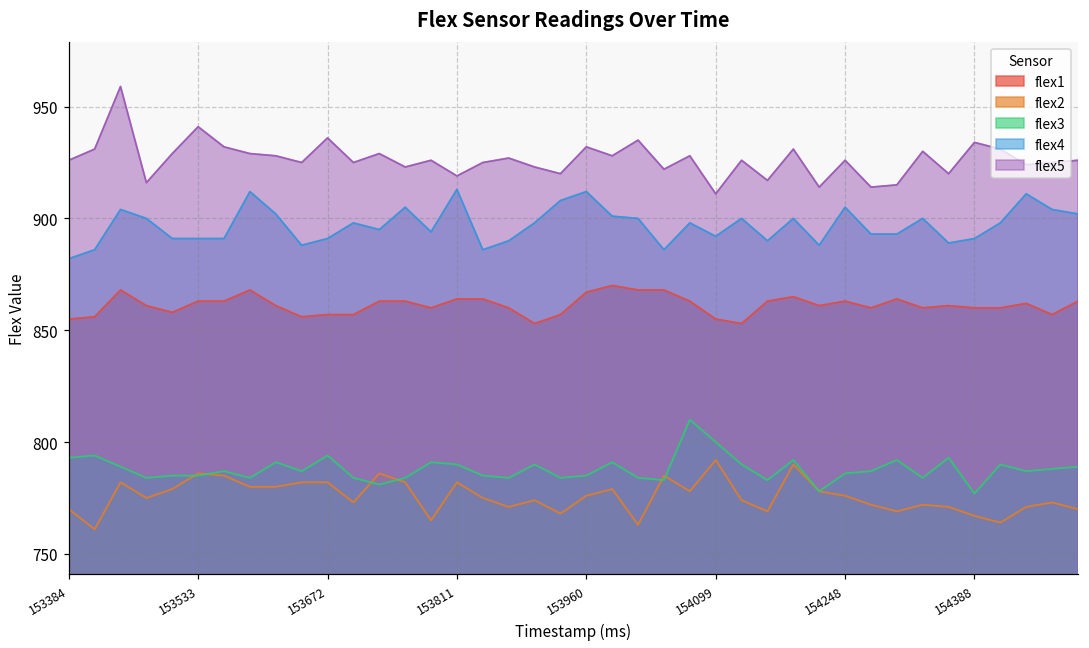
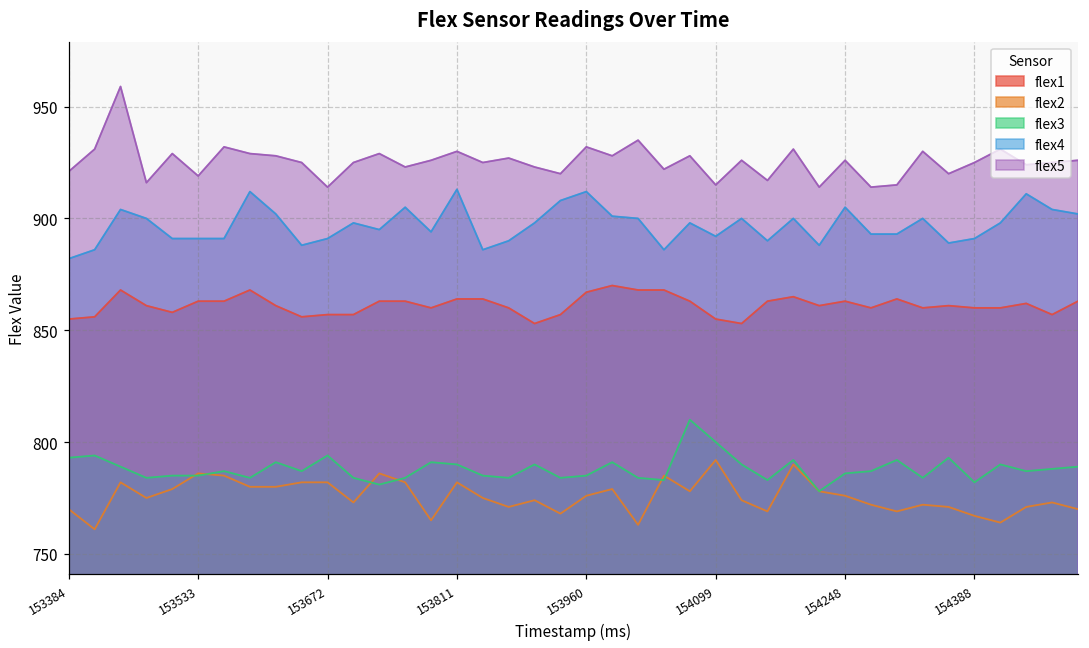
flex5, 153384: 926 -> 921
flex5, 153533: 941 -> 919
flex5, 153672: 936 -> 914
flex5, 153811: 919 -> 930
flex5, 154099: 911 -> 915
flex3, 154388: 777 -> 782
flex5, 154388: 934 -> 925
